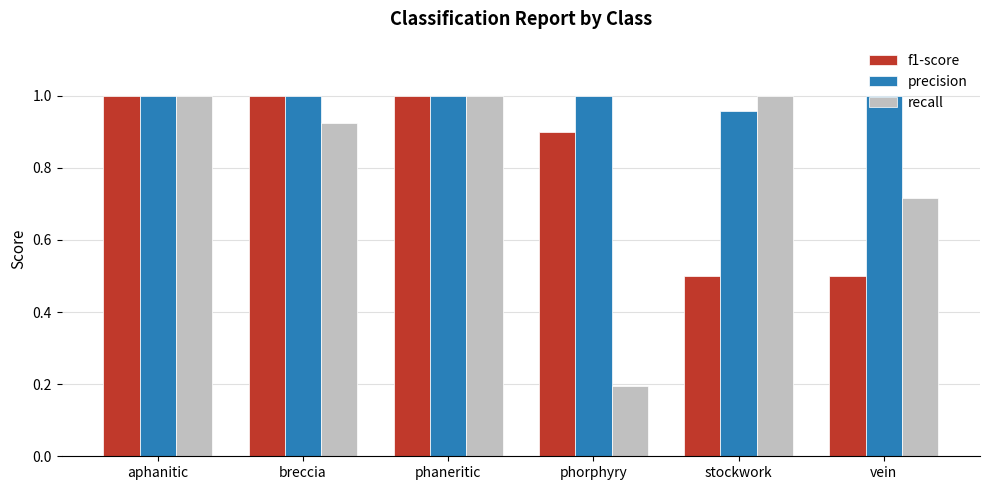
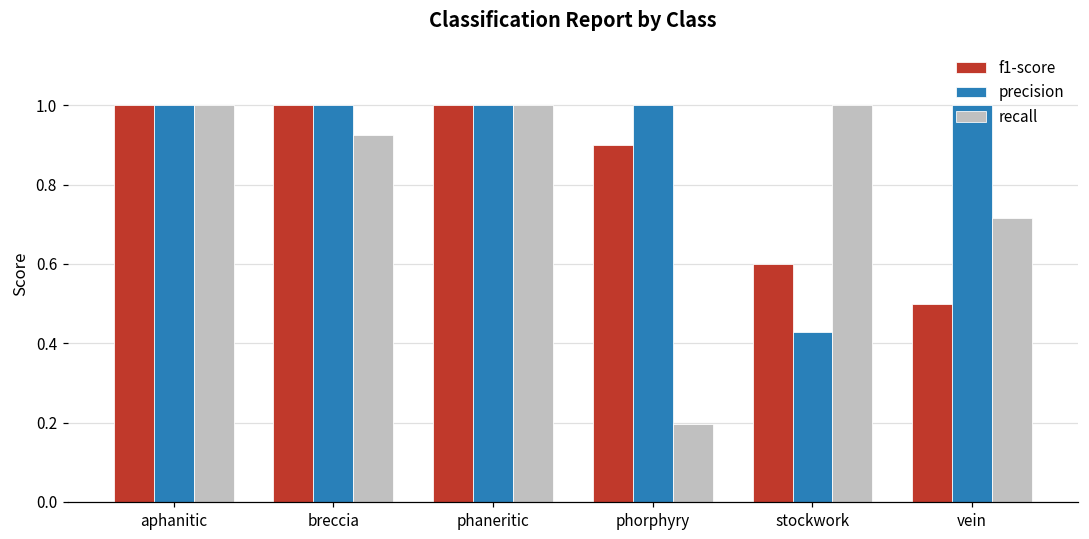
f1-score, stockwork: 0.5 -> 0.6
precision, stockwork: 0.96 -> 0.43
